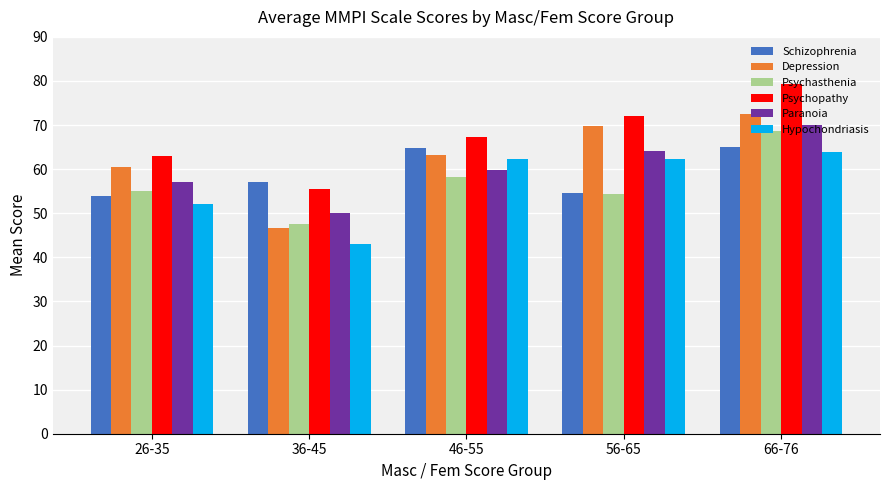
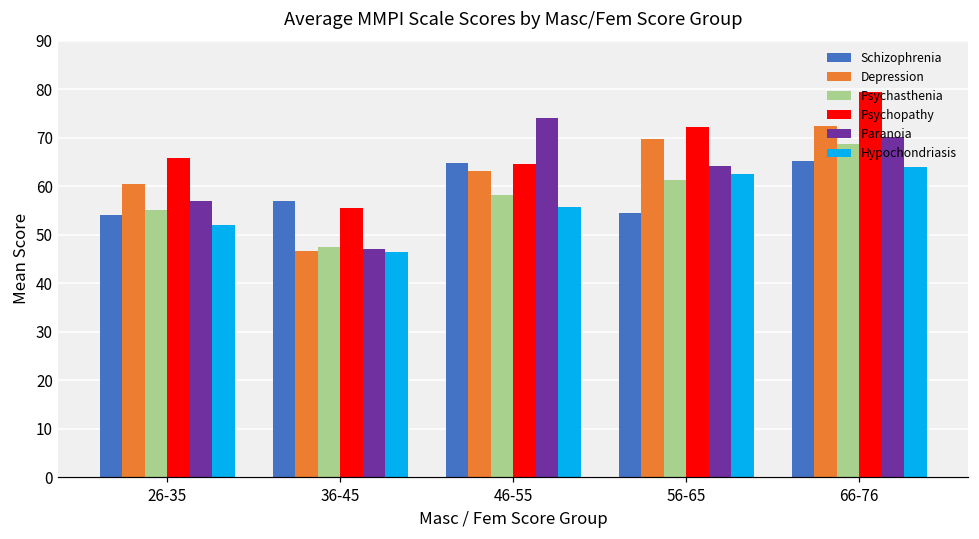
Psychopathy, 26-35: 63 -> 66
Paranoia, 36-45: 50 -> 47
Hypochondriasis, 36-45: 43 -> 47
Psychopathy, 46-55: 67 -> 65
Paranoia, 46-55: 60 -> 74
Hypochondriasis, 46-55: 62 -> 56
Psychasthenia, 56-65: 54 -> 61
